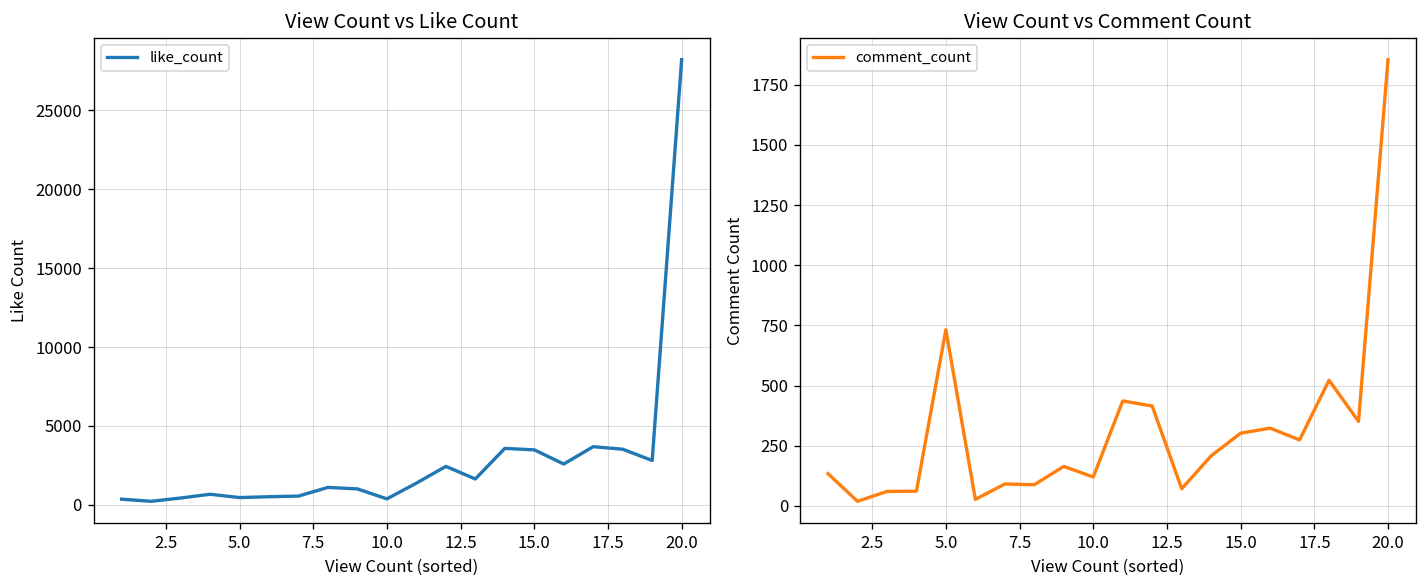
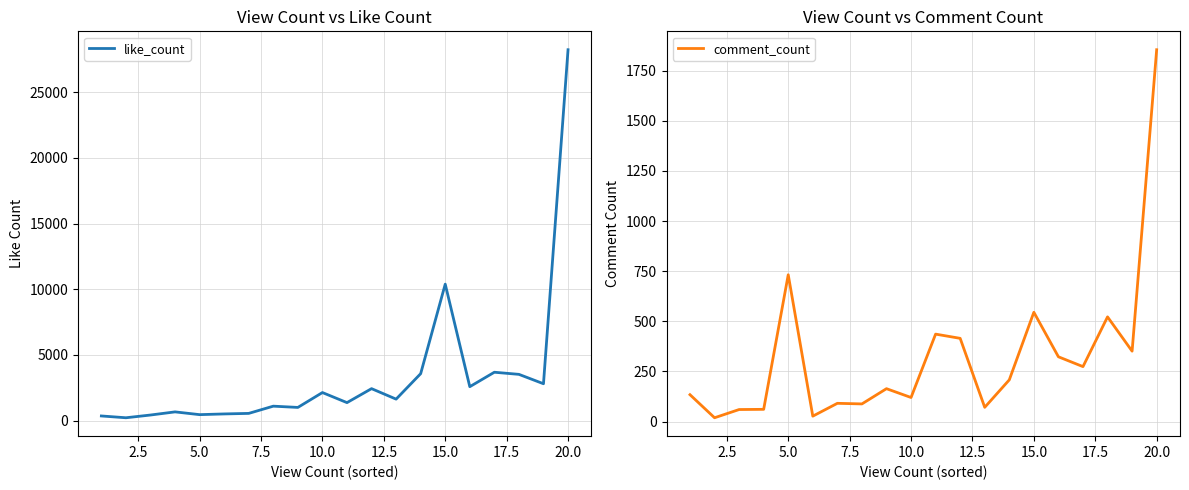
View Count vs Like Count, 10.0: 400 -> 2100
View Count vs Like Count, 15.0: 3500 -> 10400
View Count vs Comment Count, 15.0: 300 -> 550
